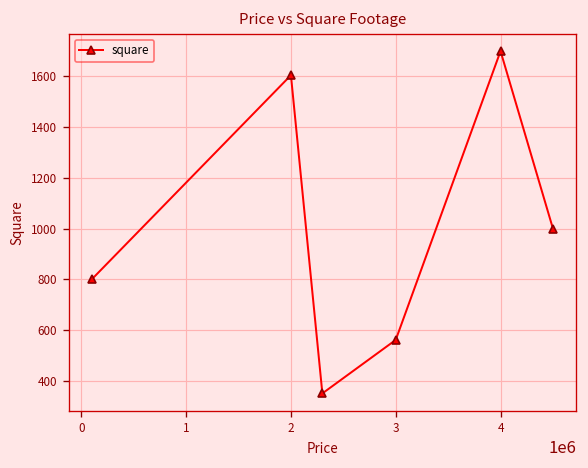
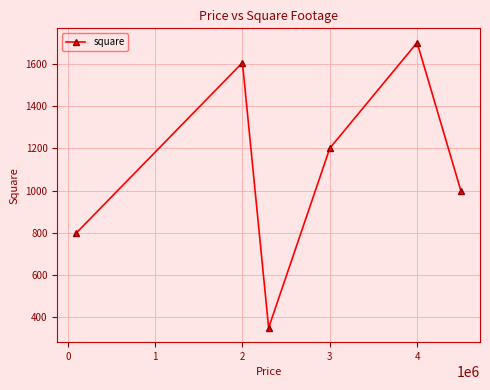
3: 560 -> 1200
